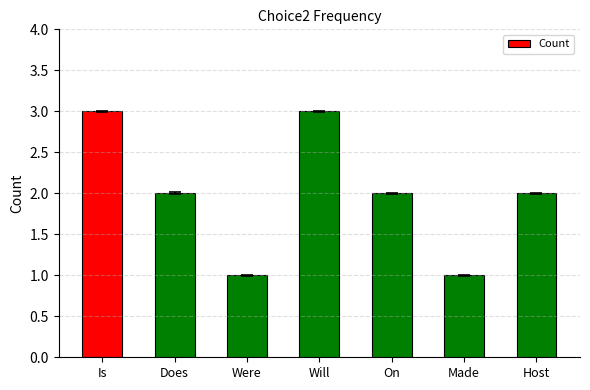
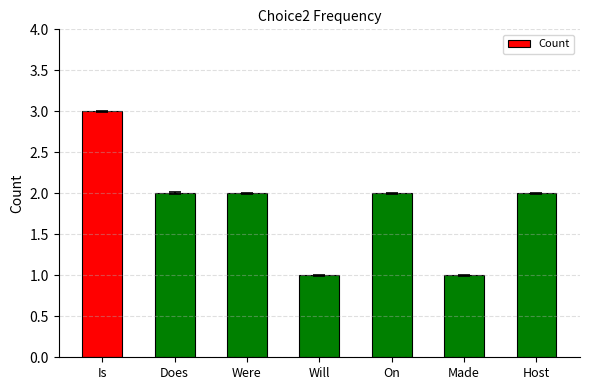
Count, Were: 1 -> 2
Count, Will: 3 -> 1
